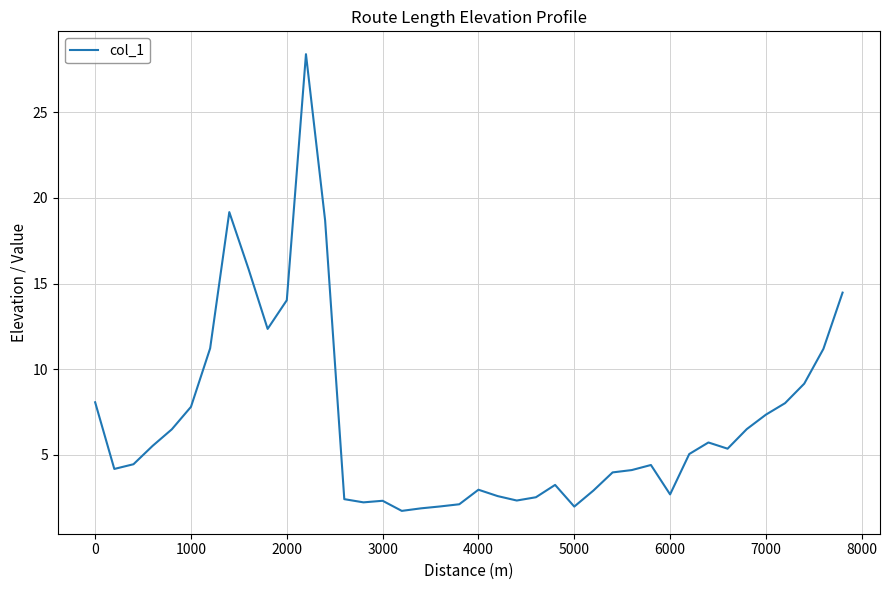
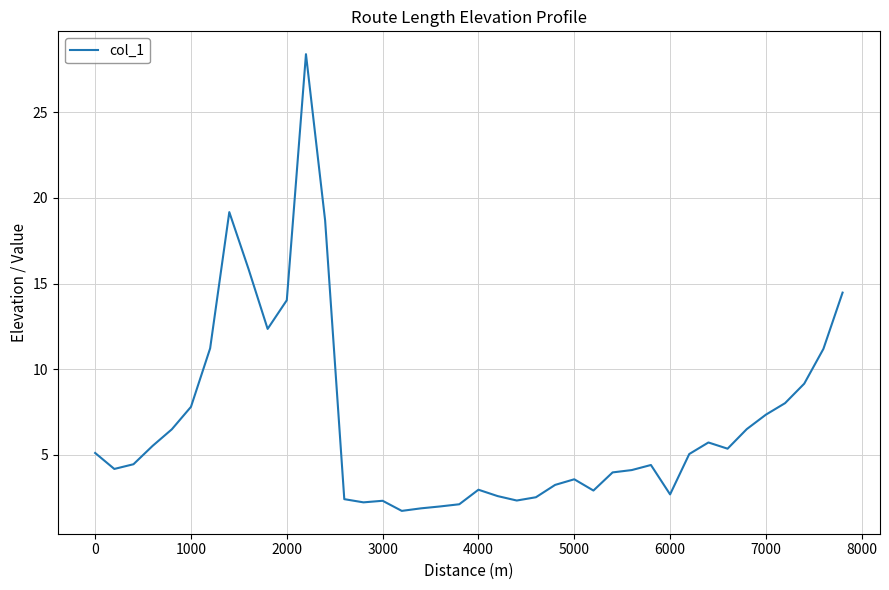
0: 8.1 -> 5.1
5000: 2.0 -> 3.6
